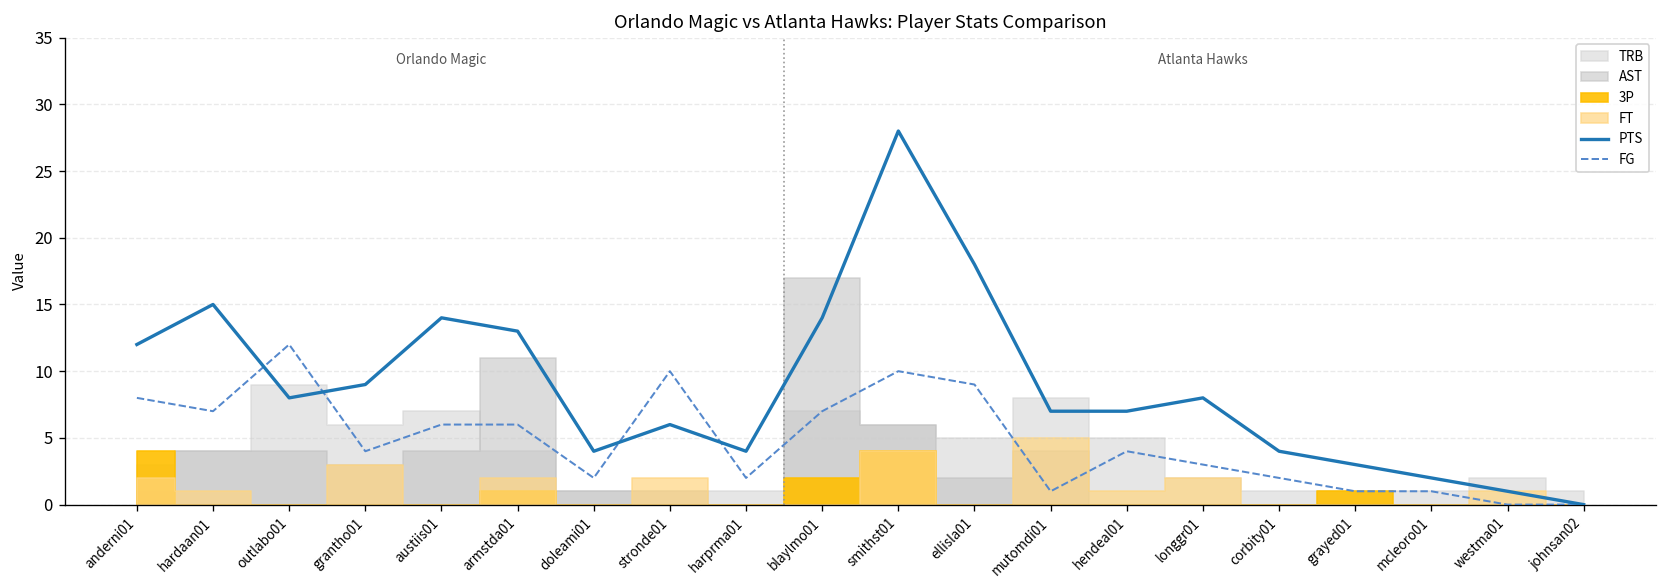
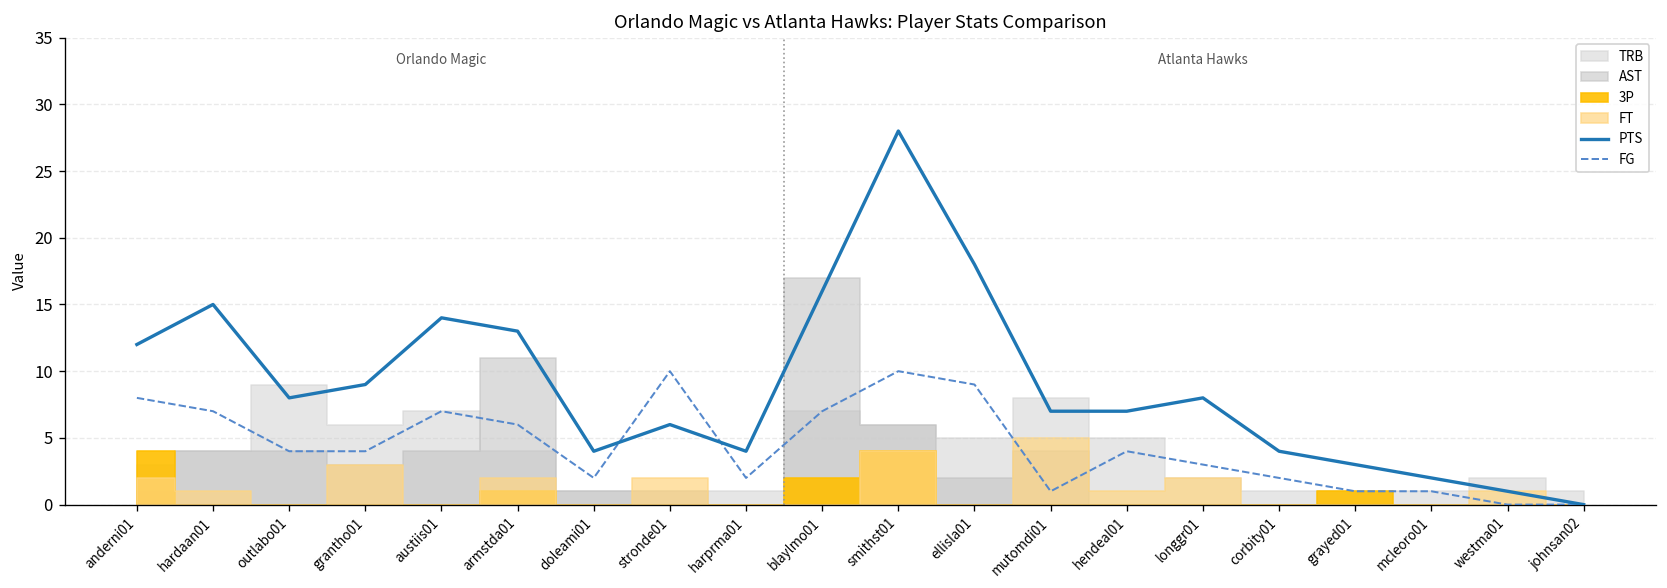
FG, outlabo01: 12 -> 4
FG, austiis01: 6 -> 7
PTS, blaylmo01: 14 -> 16
